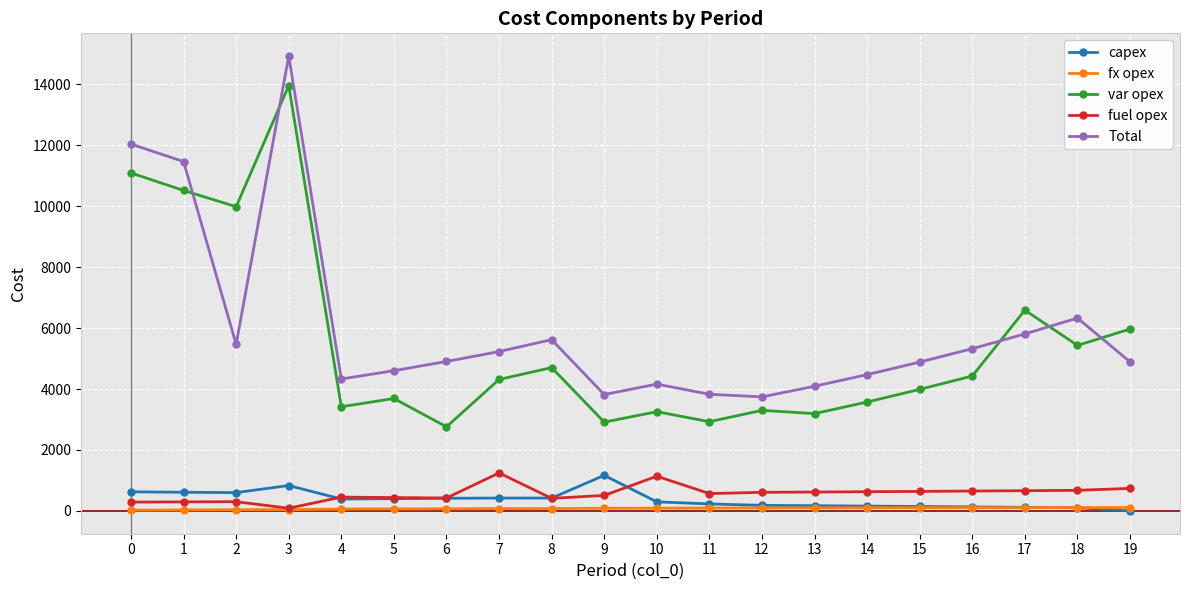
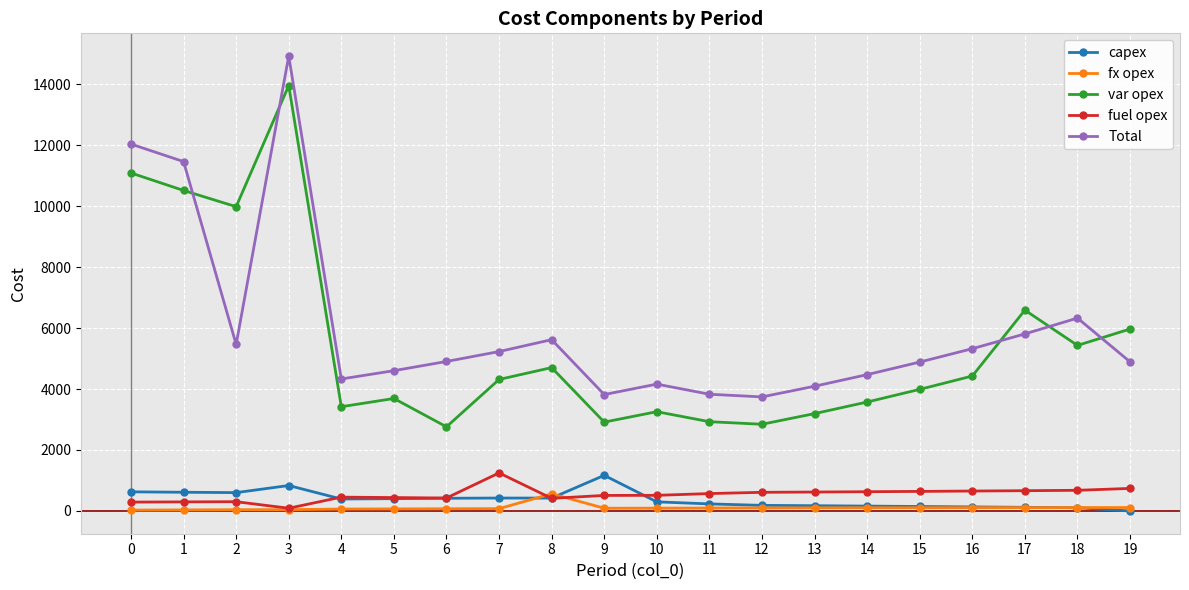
fx opex, 8: 100 -> 600
fuel opex, 10: 1100 -> 500
var opex, 12: 3300 -> 2800
